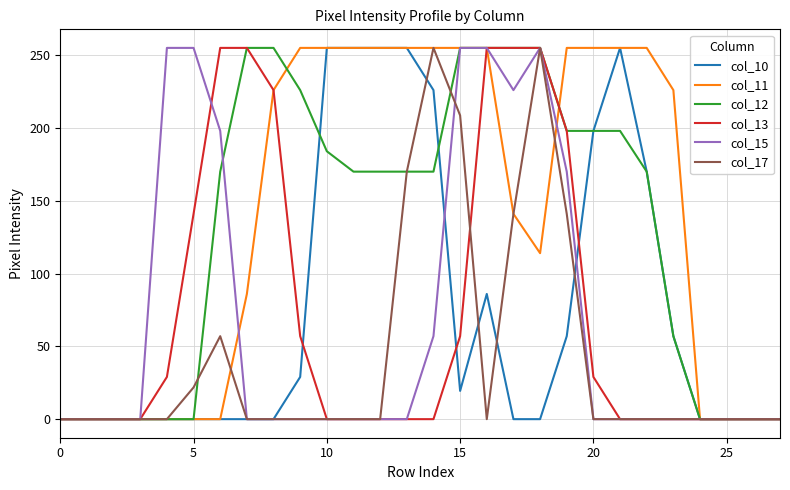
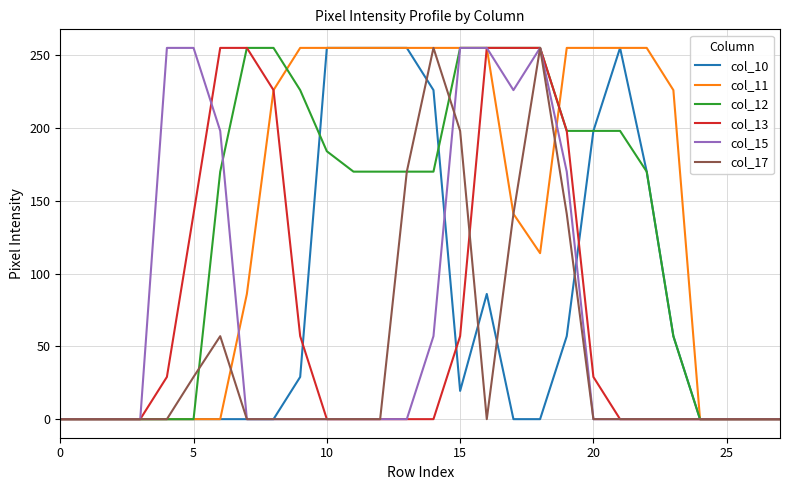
col_17, 5: 22 -> 29
col_17, 15: 209 -> 198
